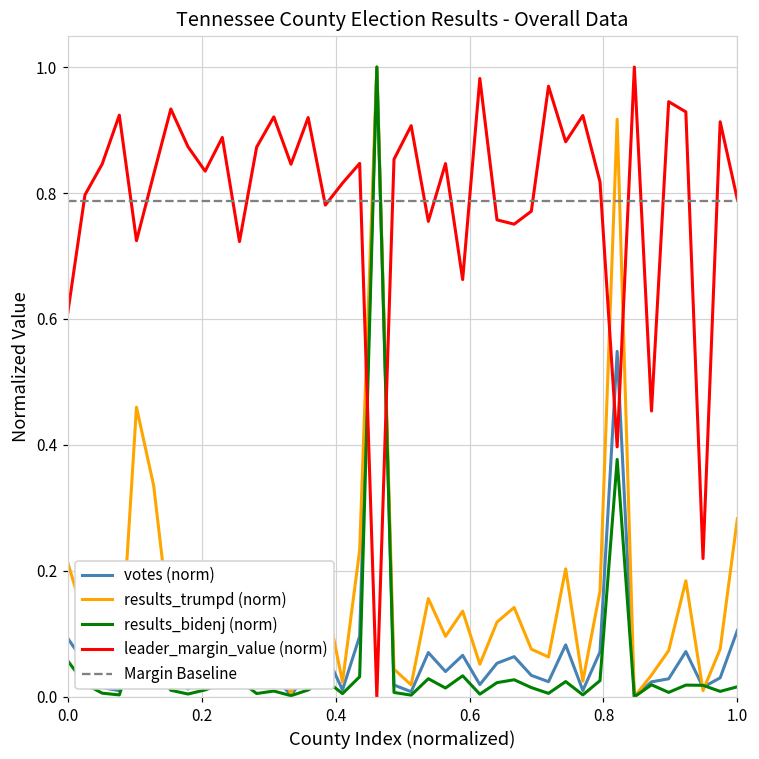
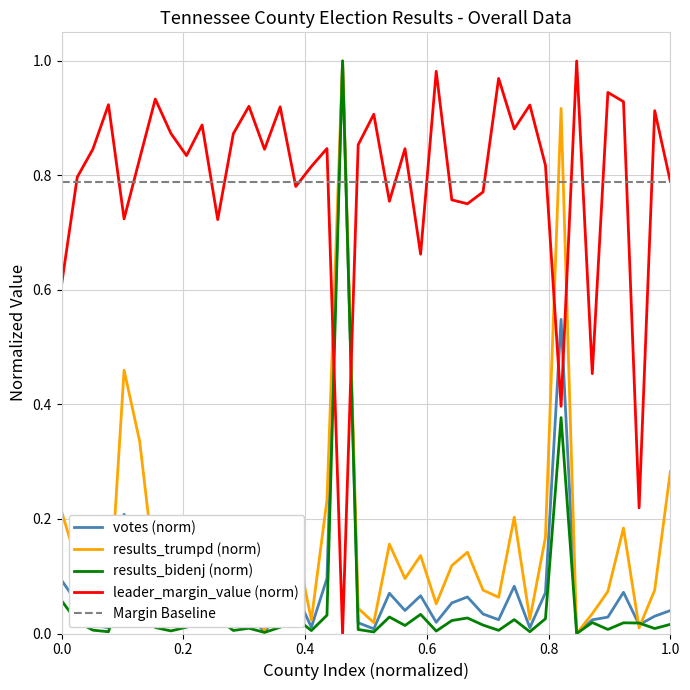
votes (norm), 1.0: 0.11 -> 0.04
